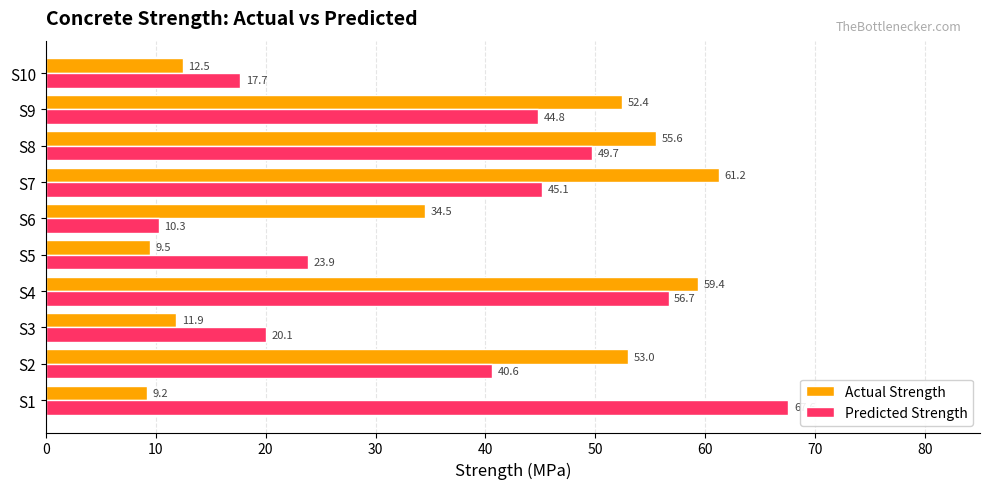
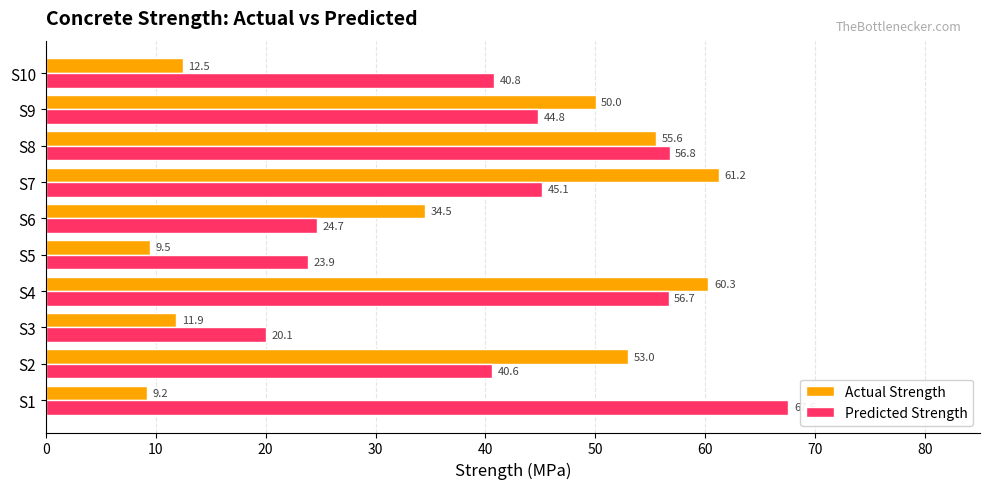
Predicted Strength, S10: 17.7 -> 40.8
Actual Strength, S9: 52.4 -> 50.0
Predicted Strength, S8: 49.7 -> 56.8
Predicted Strength, S6: 10.3 -> 24.7
Actual Strength, S4: 59.4 -> 60.3
